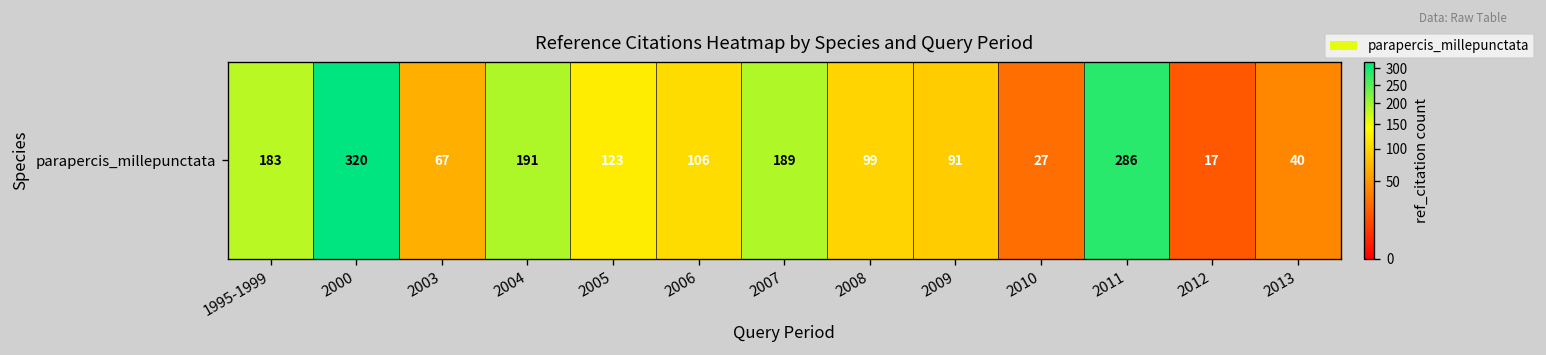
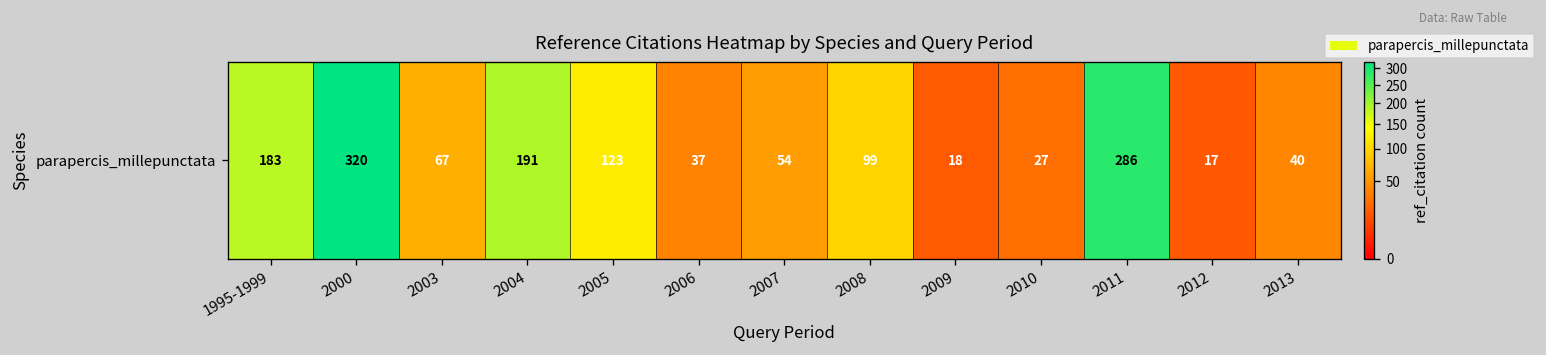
parapercis_millepunctata, 2006: 106 -> 37
parapercis_millepunctata, 2007: 189 -> 54
parapercis_millepunctata, 2009: 91 -> 18
